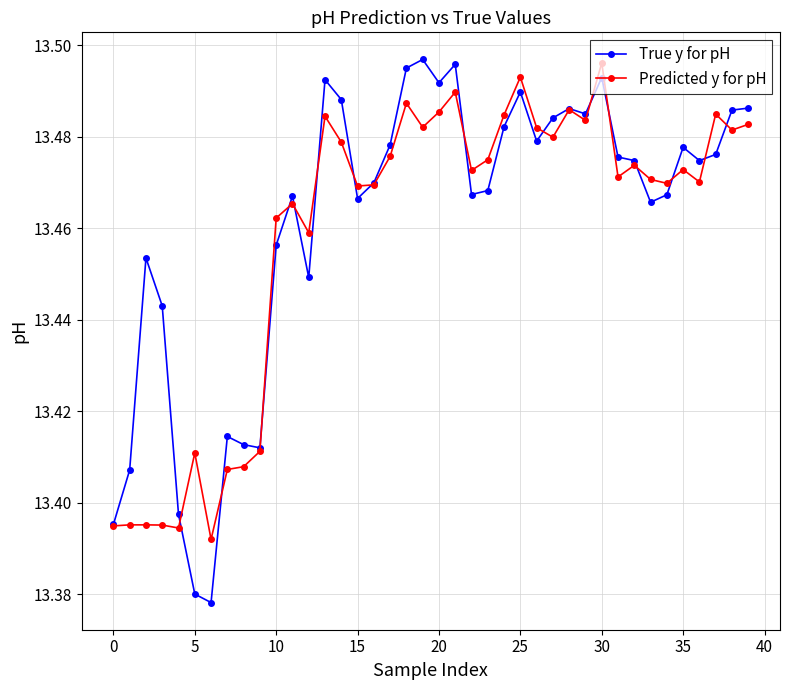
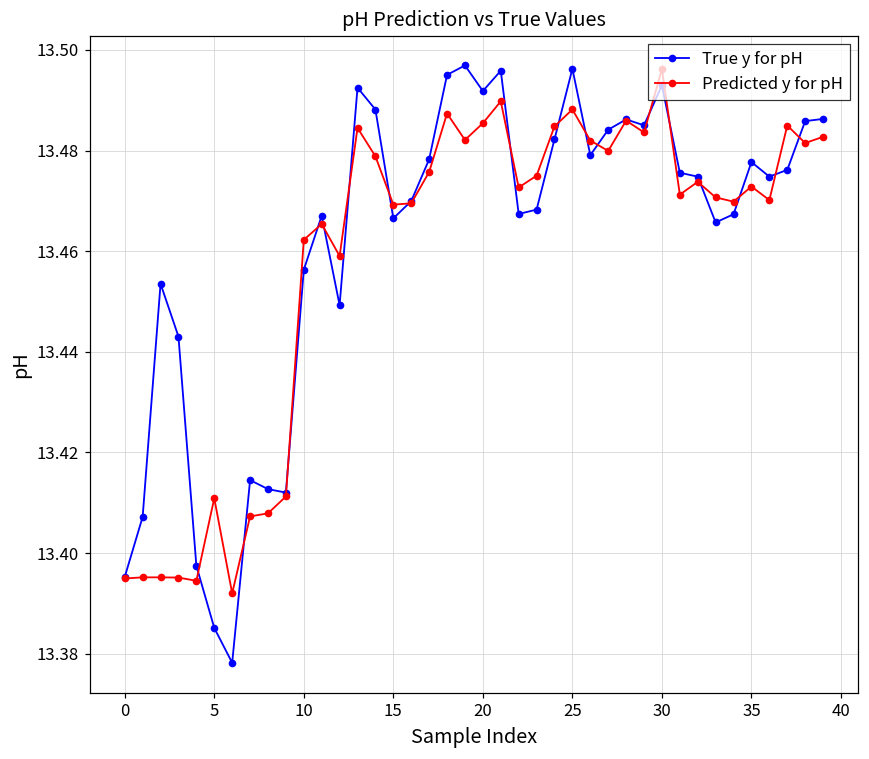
True y for pH, 5: 13.380 -> 13.385
True y for pH, 25: 13.490 -> 13.496
Predicted y for pH, 25: 13.493 -> 13.488
